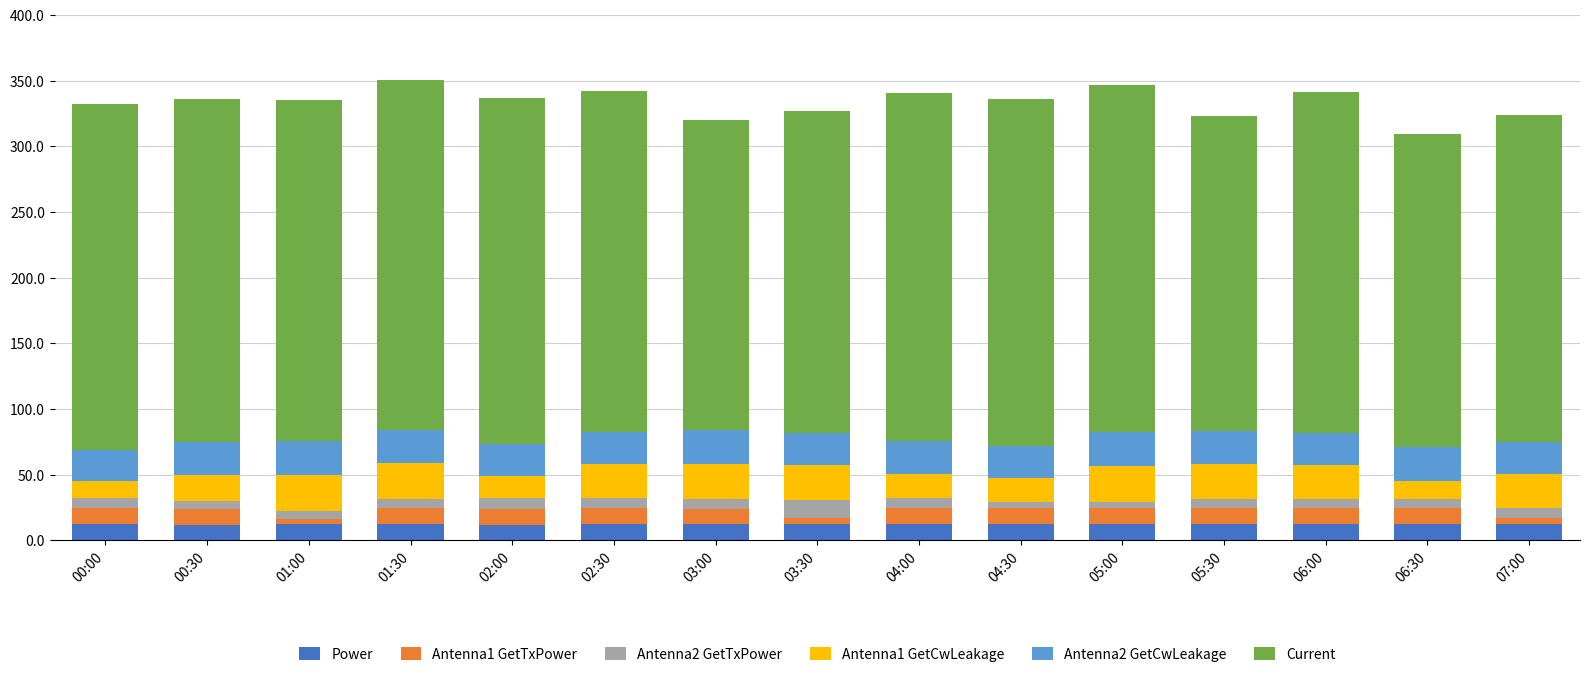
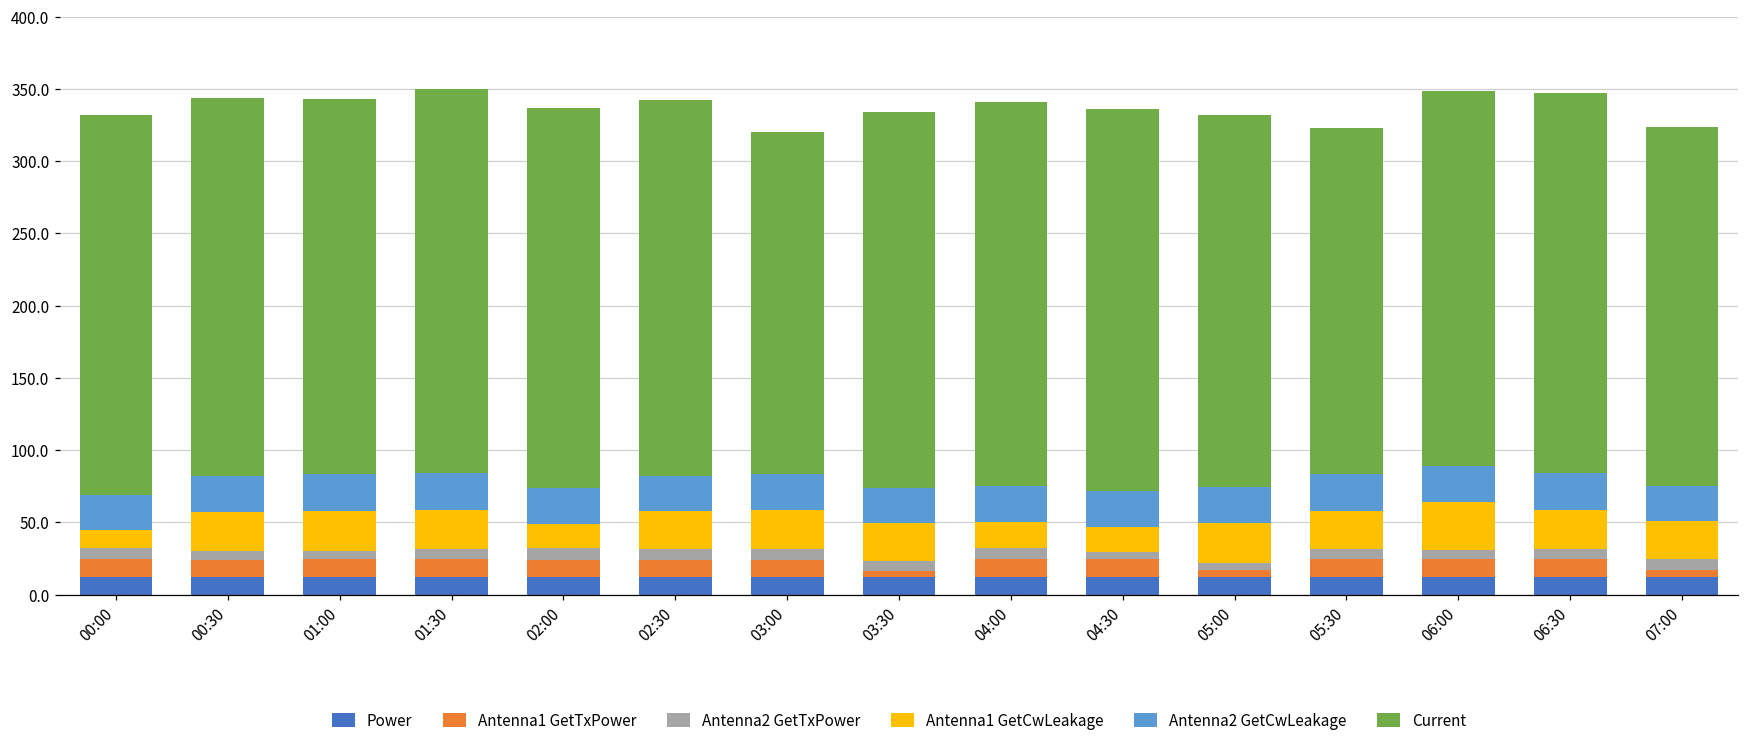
Antenna1 GetCwLeakage, 00:30: 19 -> 27
Antenna1 GetTxPower, 01:00: 4 -> 12
Antenna2 GetTxPower, 03:30: 14 -> 7
Current, 03:30: 245 -> 260
Antenna1 GetTxPower, 05:00: 12 -> 5
Current, 05:00: 264 -> 257
Antenna1 GetCwLeakage, 06:00: 26 -> 33
Antenna1 GetCwLeakage, 06:30: 14 -> 27
Current, 06:30: 238 -> 262
